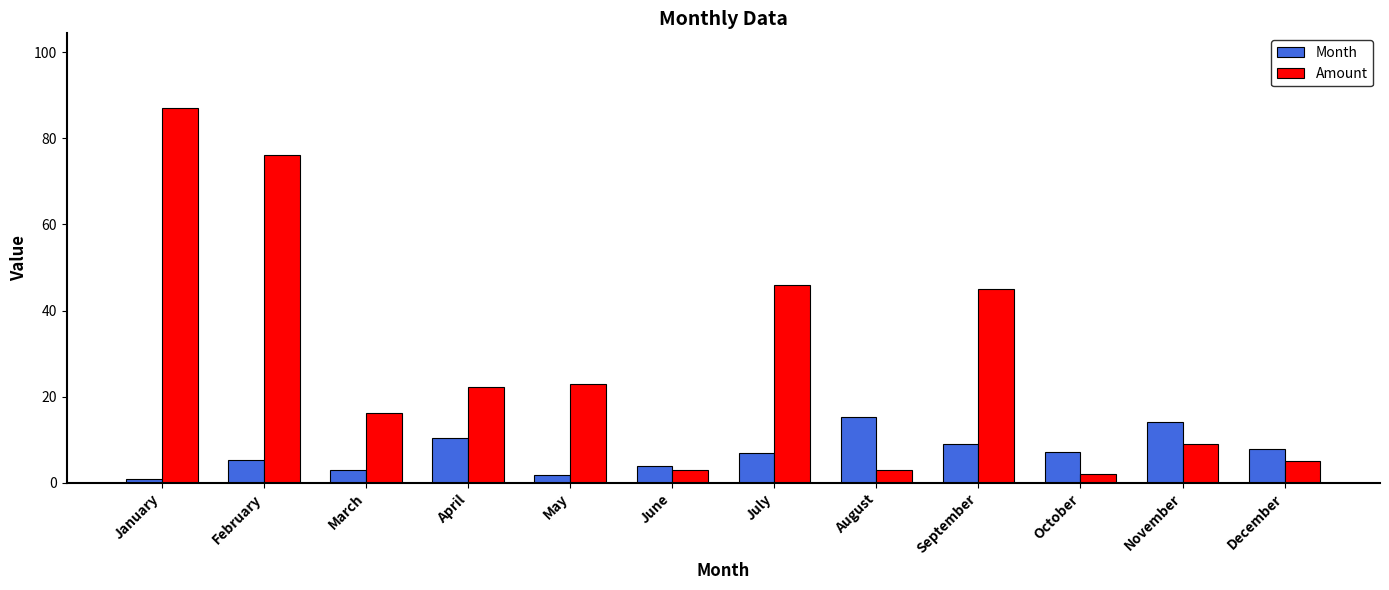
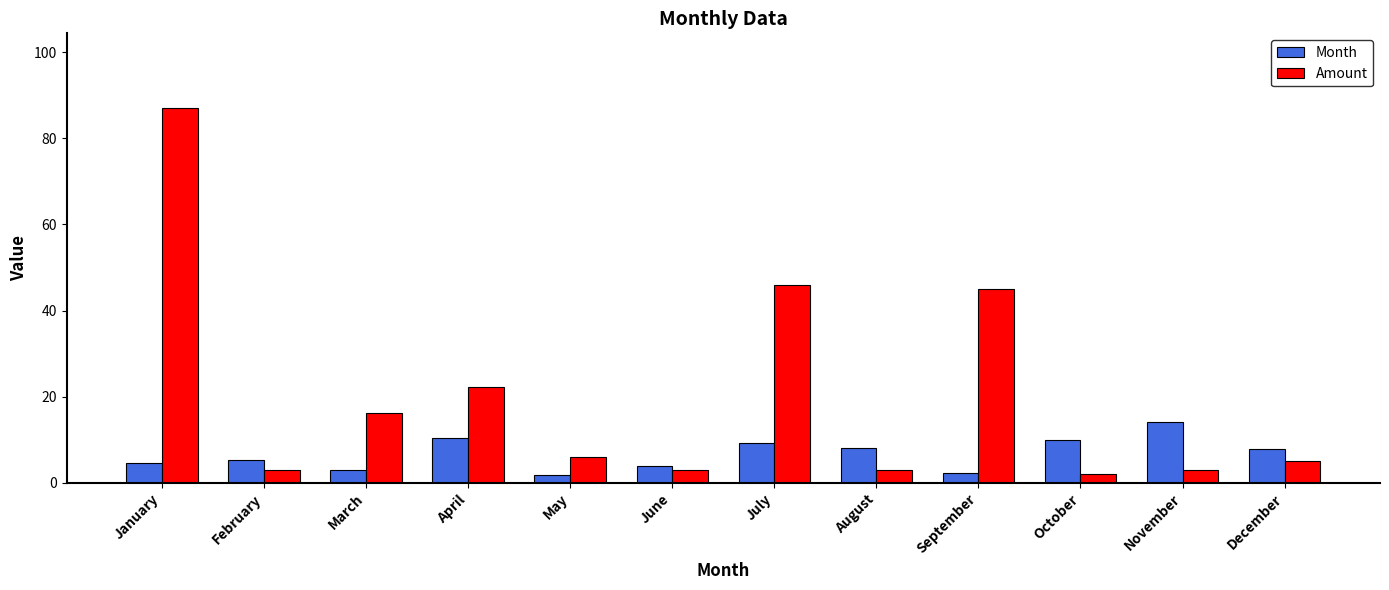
Month, January: 1 -> 5
Amount, February: 76 -> 3
Amount, May: 23 -> 6
Month, July: 7 -> 9
Month, August: 15 -> 8
Month, September: 9 -> 2
Month, October: 7 -> 10
Amount, November: 9 -> 3
